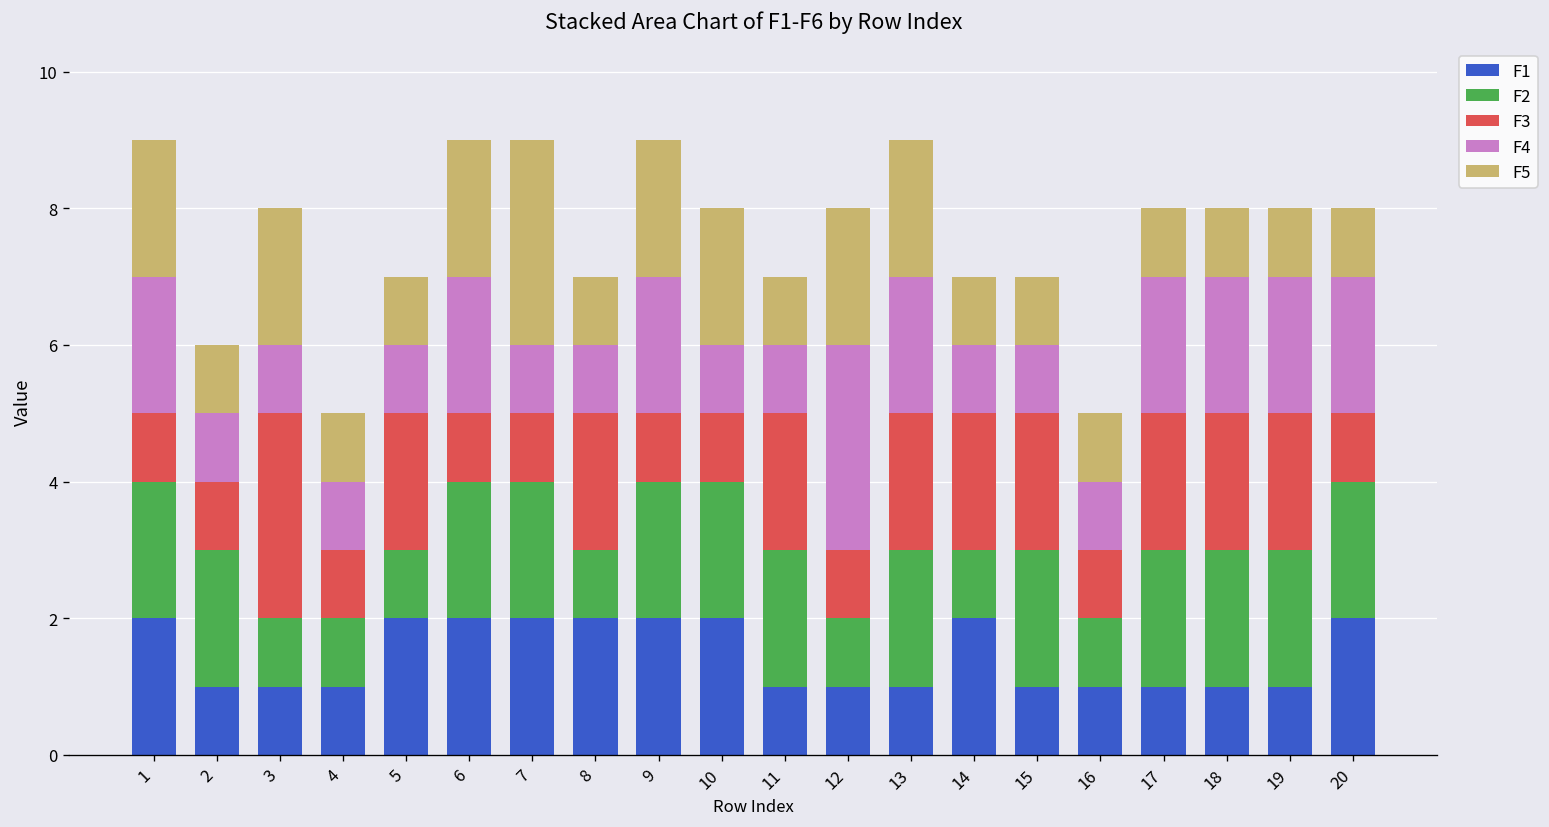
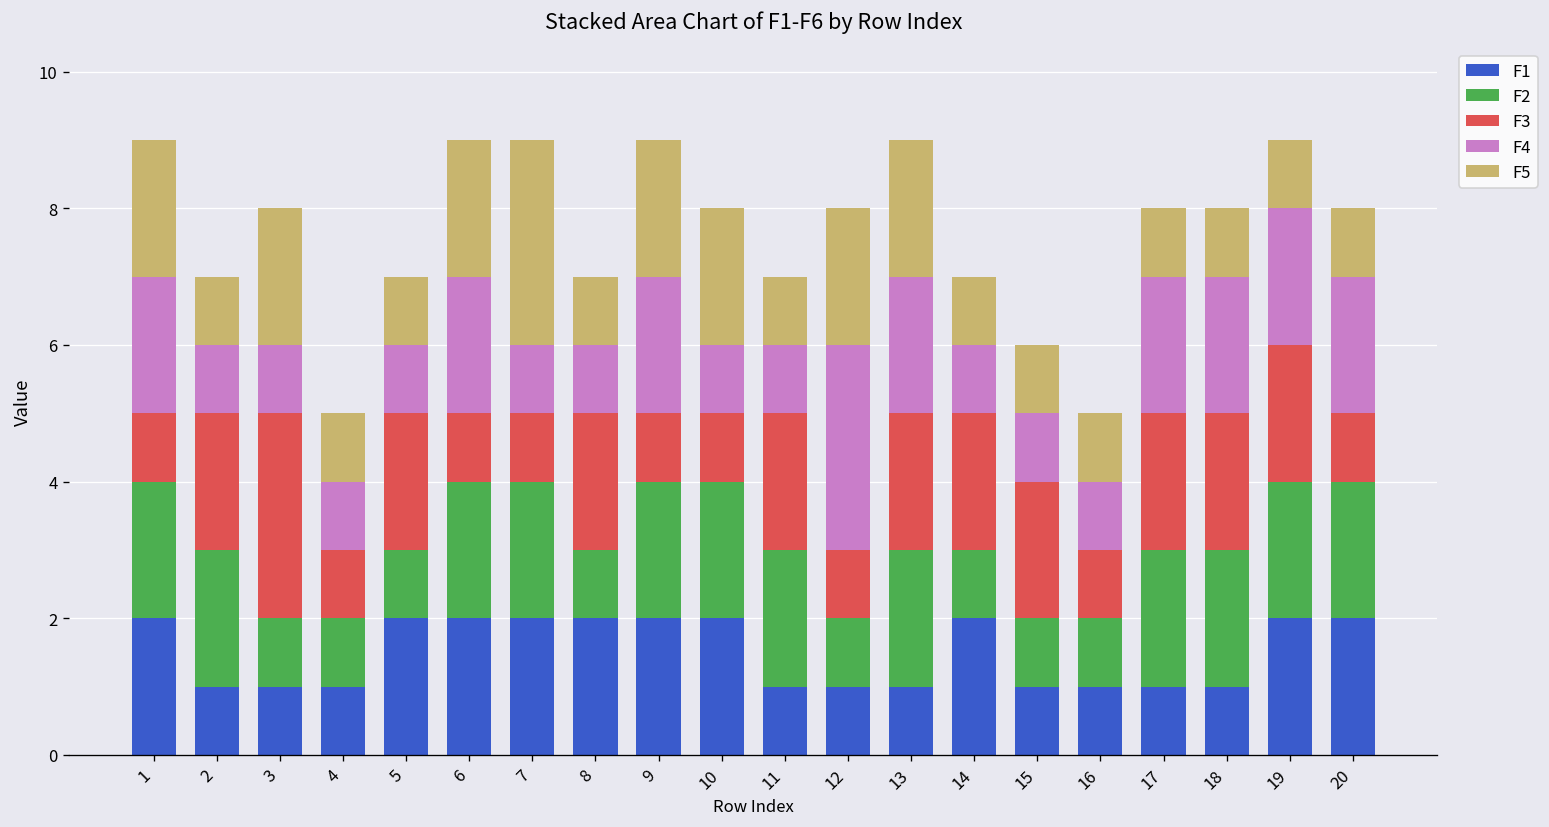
F3, 2: 1 -> 2
F2, 15: 2 -> 1
F1, 19: 1 -> 2
